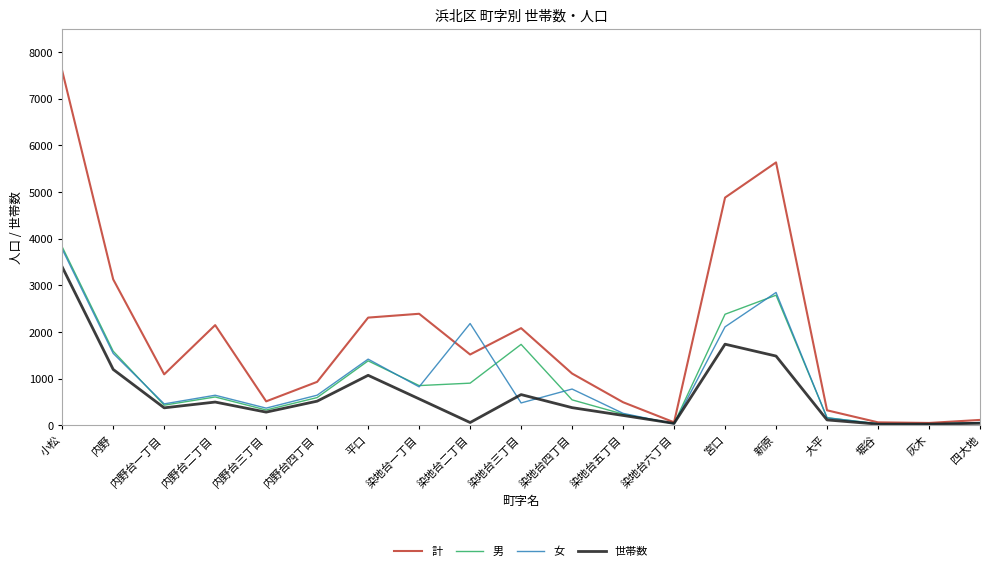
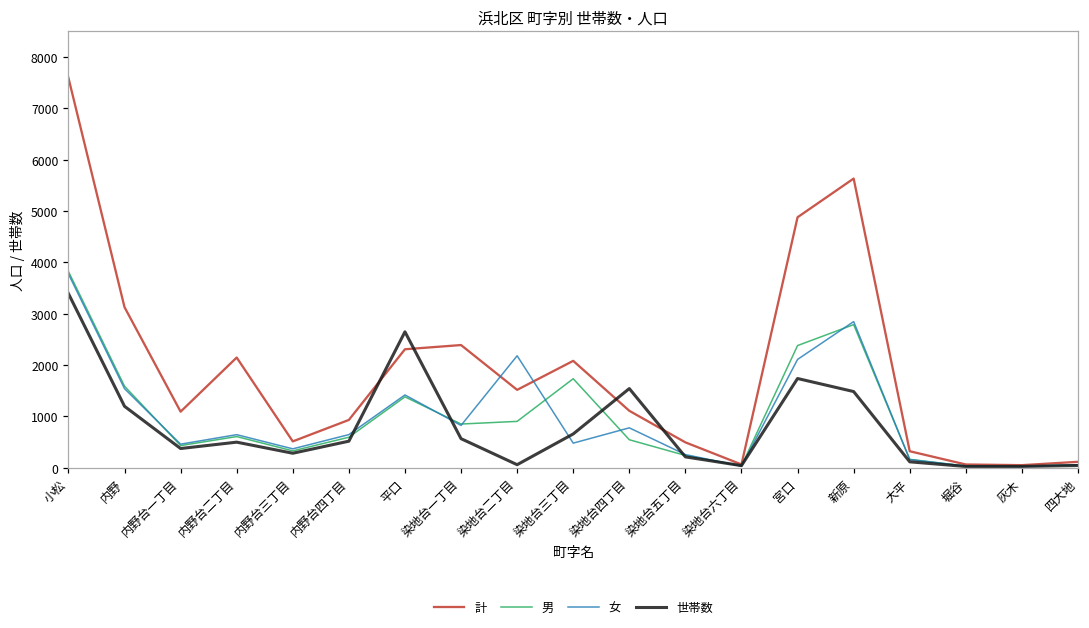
世帯数, 平口: 1100 -> 2600
世帯数, 染地台四丁目: 400 -> 1500
